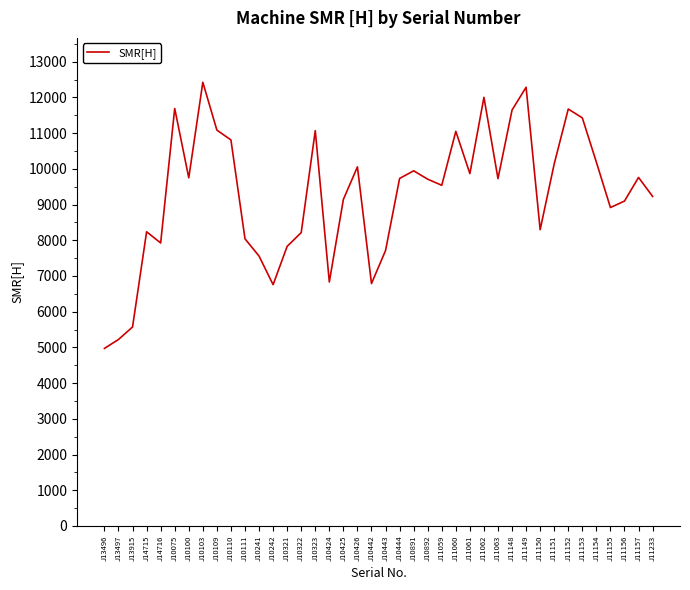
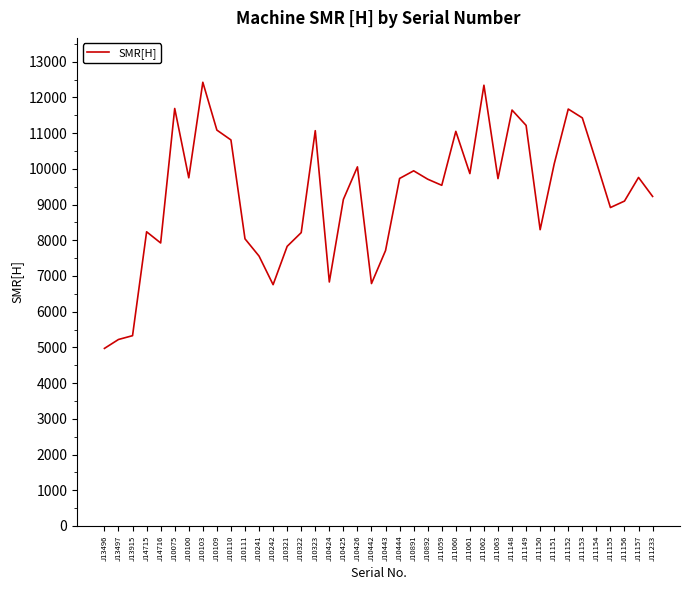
J13915: 5600 -> 5300
J11062: 12000 -> 12300
J11149: 12300 -> 11200
